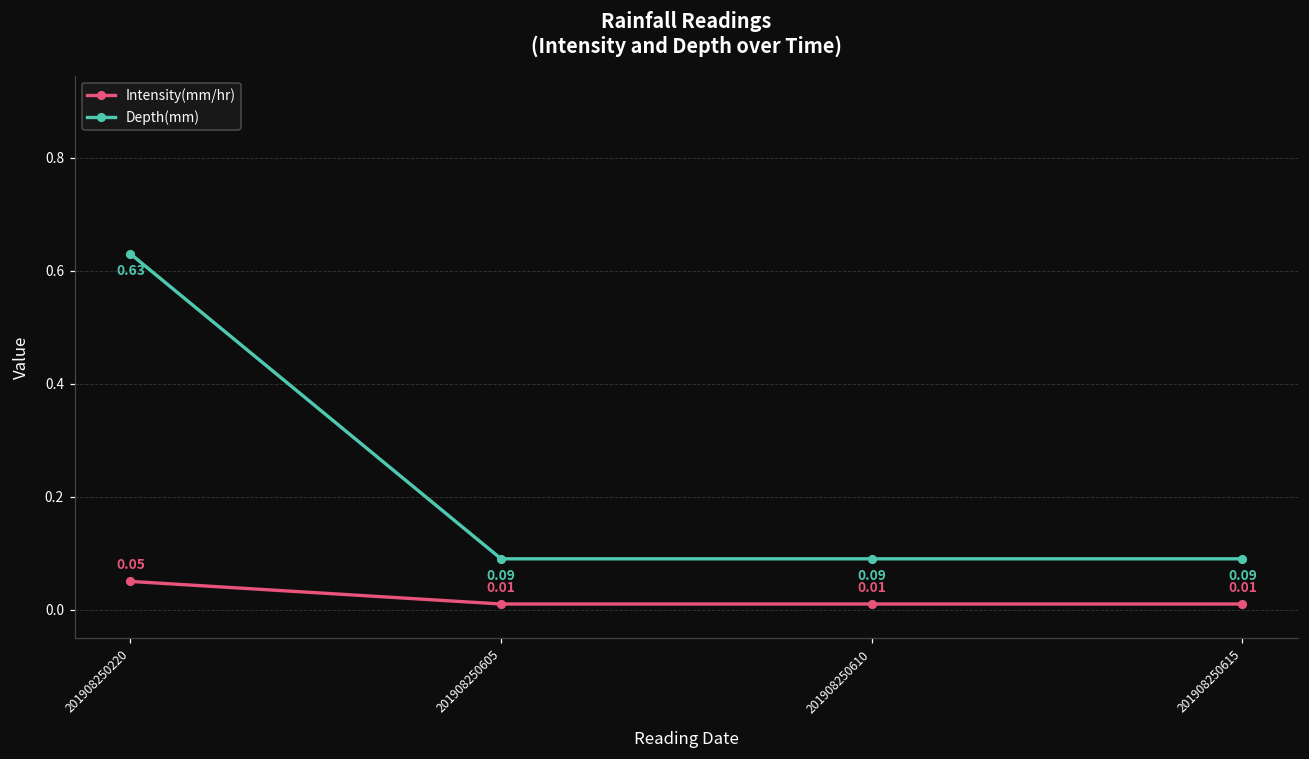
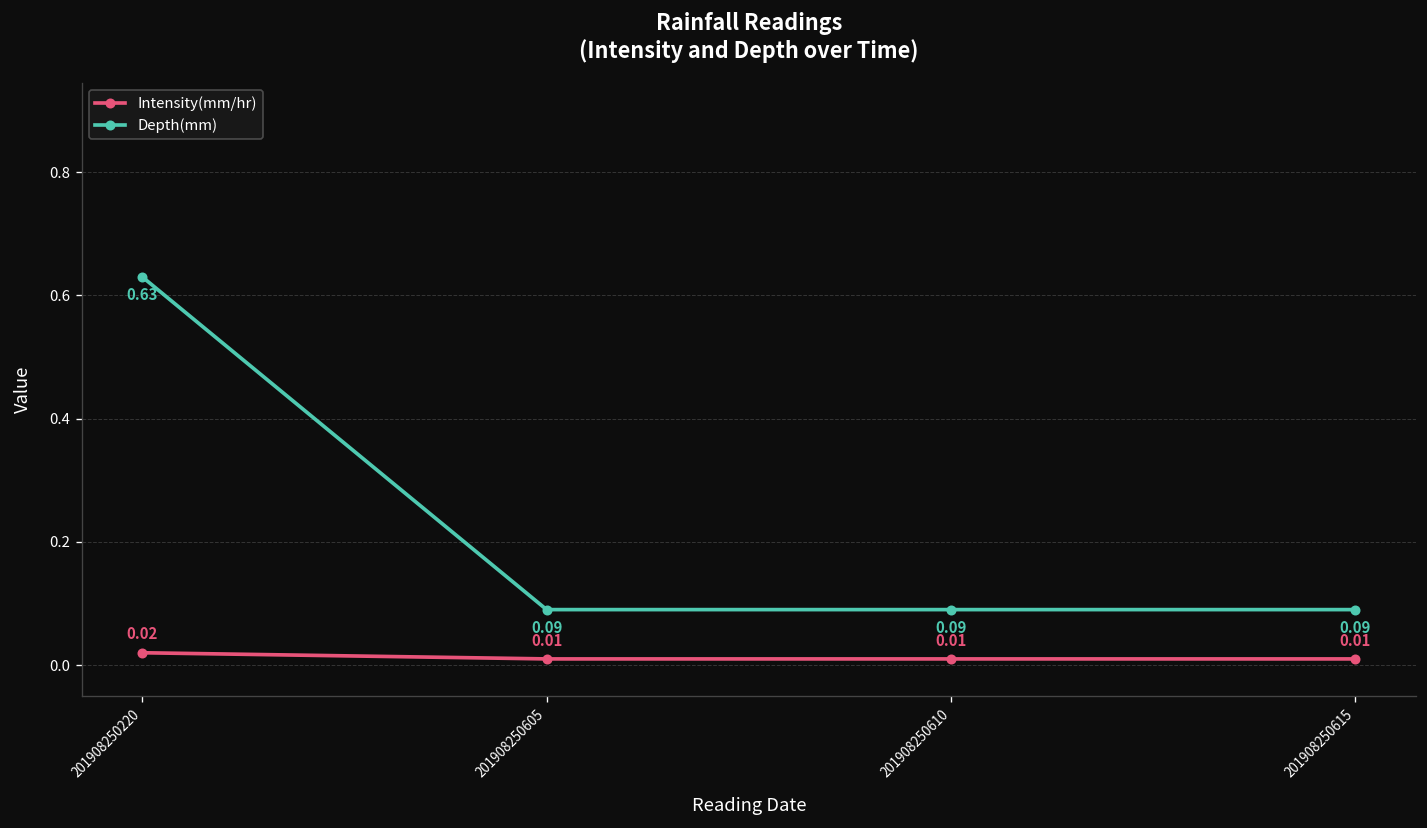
Intensity(mm/hr), 201908250220: 0.05 -> 0.02
